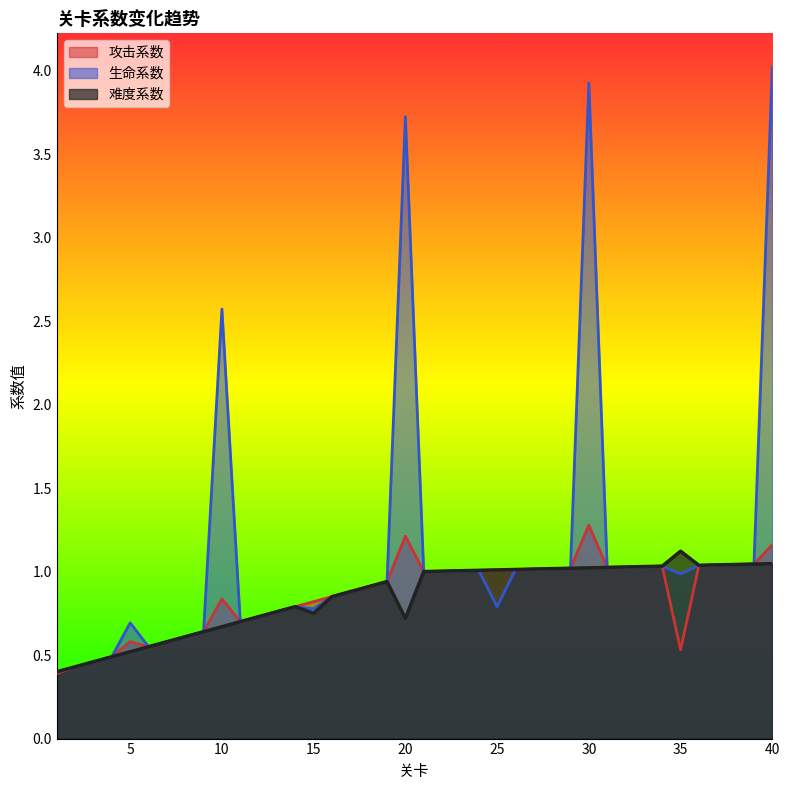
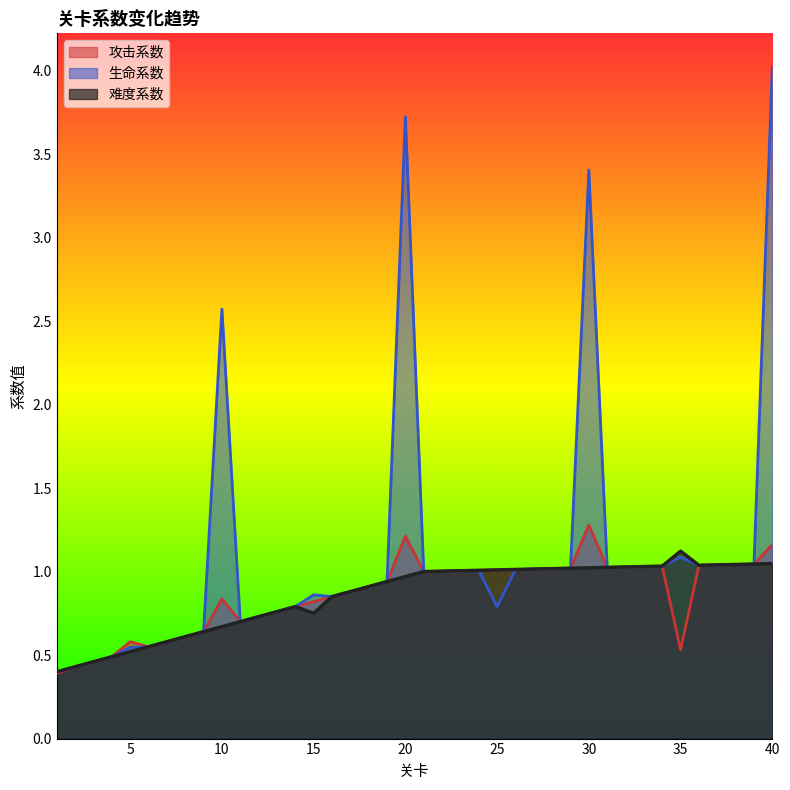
生命系数, 5: 0.69 -> 0.55
生命系数, 15: 0.78 -> 0.86
难度系数, 20: 0.72 -> 0.97
生命系数, 30: 3.93 -> 3.41
生命系数, 35: 0.99 -> 1.09
